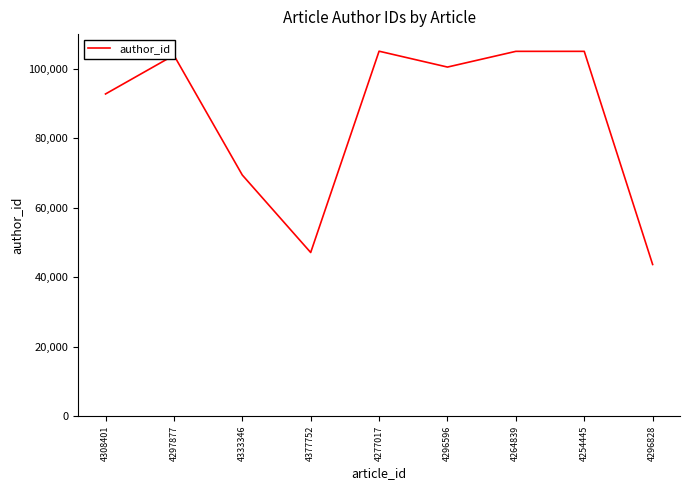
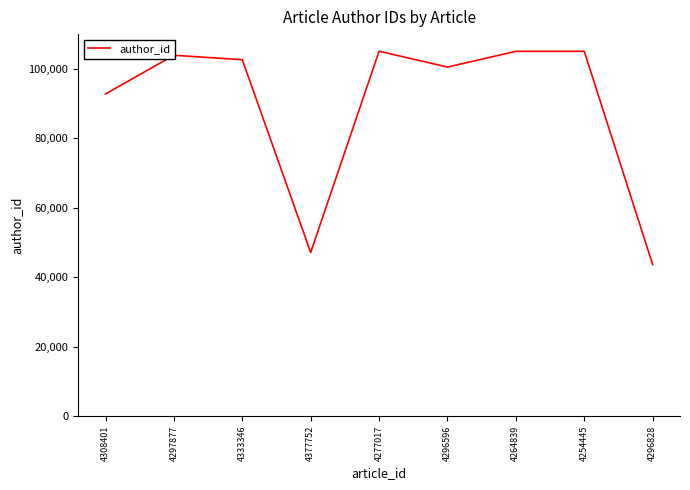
4333346: 69,000 -> 103,000
